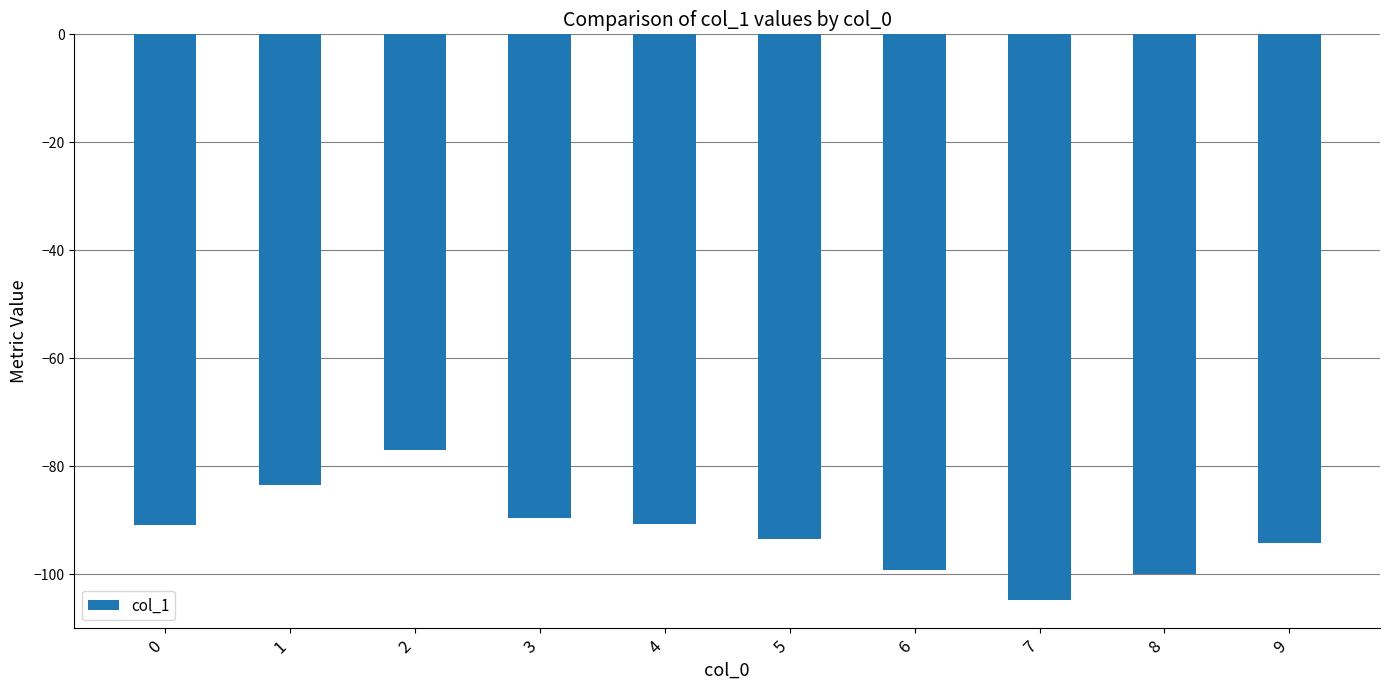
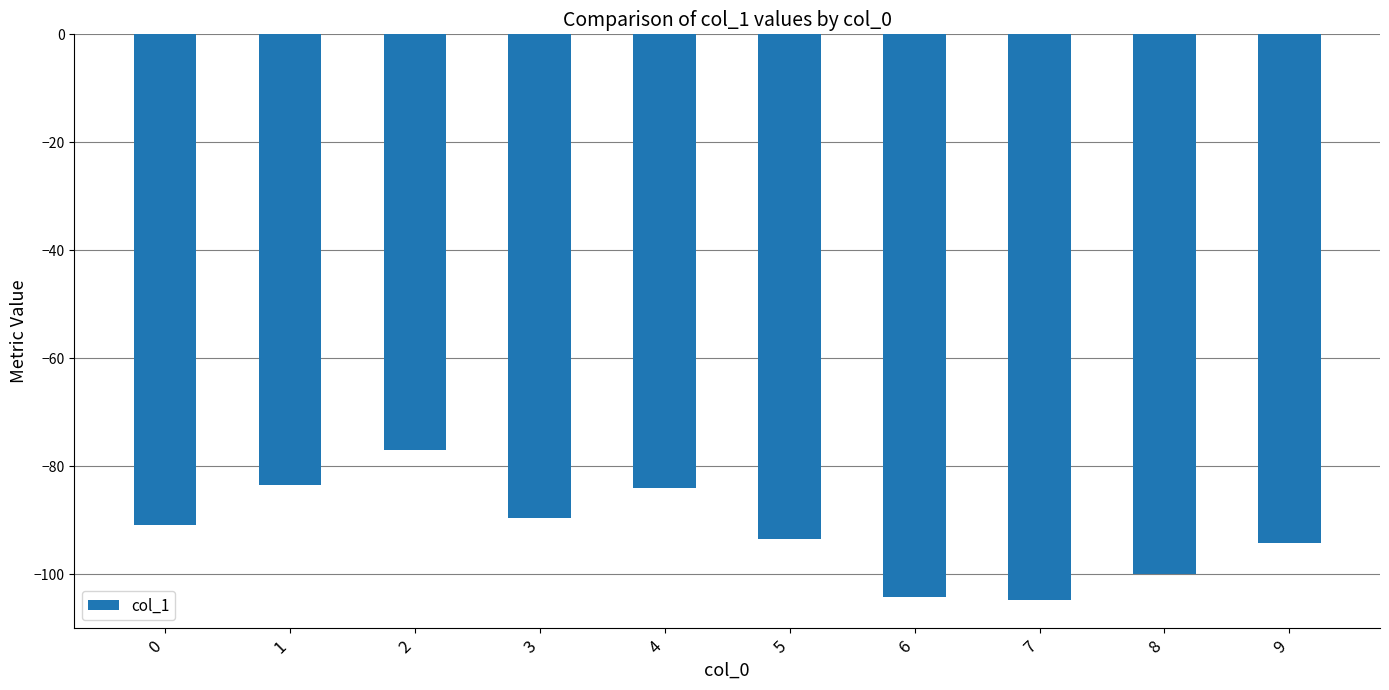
4: -91 -> -84
6: -99 -> -104
